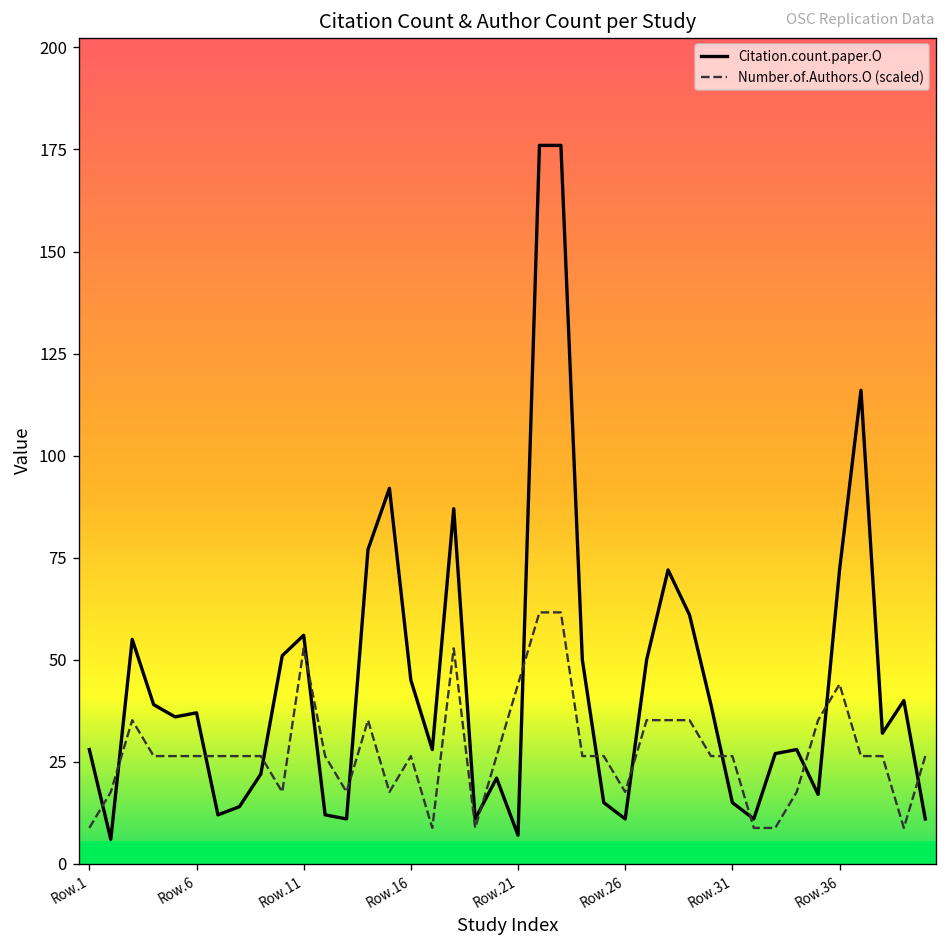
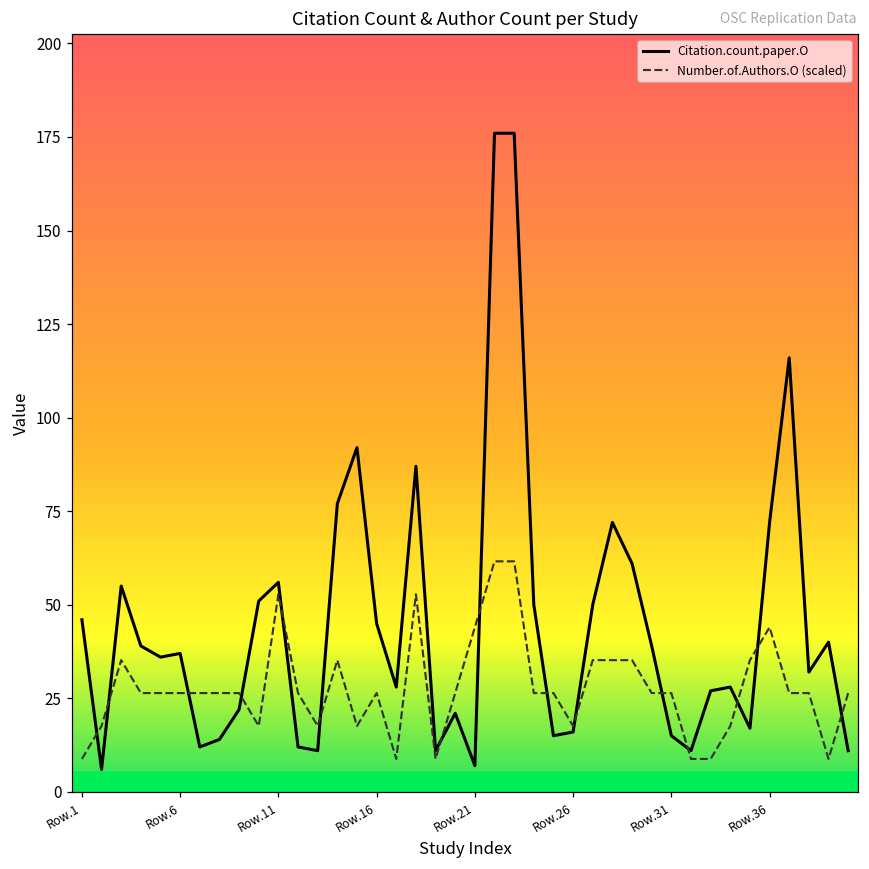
Citation.count.paper.O, Row.1: 28 -> 46
Citation.count.paper.O, Row.26: 11 -> 16
